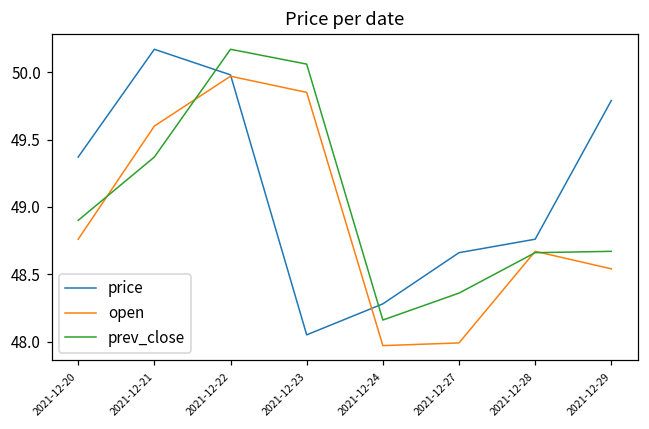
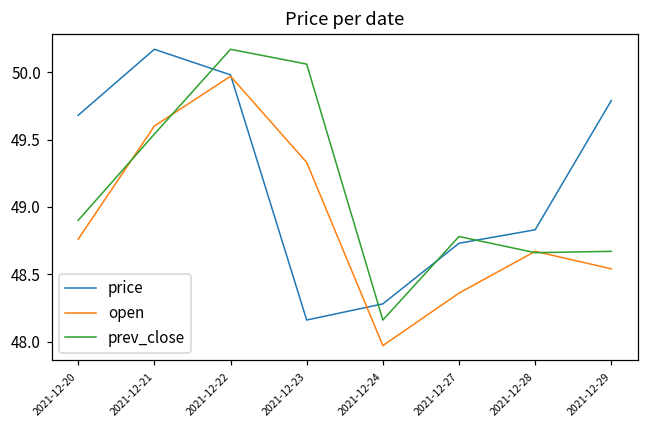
price, 2021-12-20: 49.37 -> 49.68
prev_close, 2021-12-21: 49.37 -> 49.54
price, 2021-12-23: 48.05 -> 48.16
open, 2021-12-23: 49.85 -> 49.33
price, 2021-12-27: 48.66 -> 48.73
open, 2021-12-27: 47.99 -> 48.36
prev_close, 2021-12-27: 48.36 -> 48.78
price, 2021-12-28: 48.76 -> 48.83
